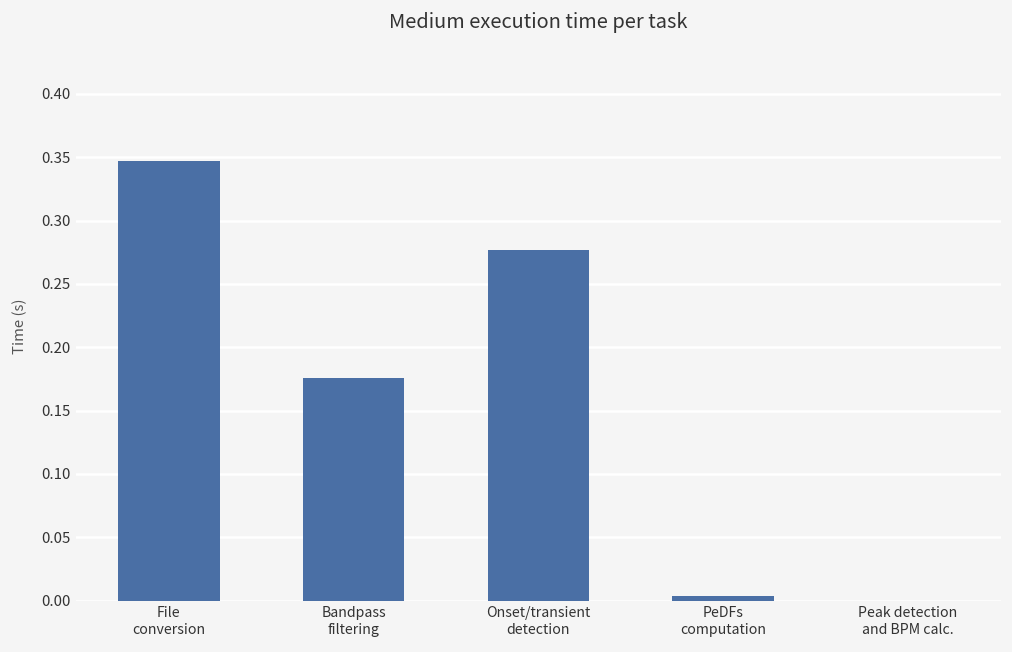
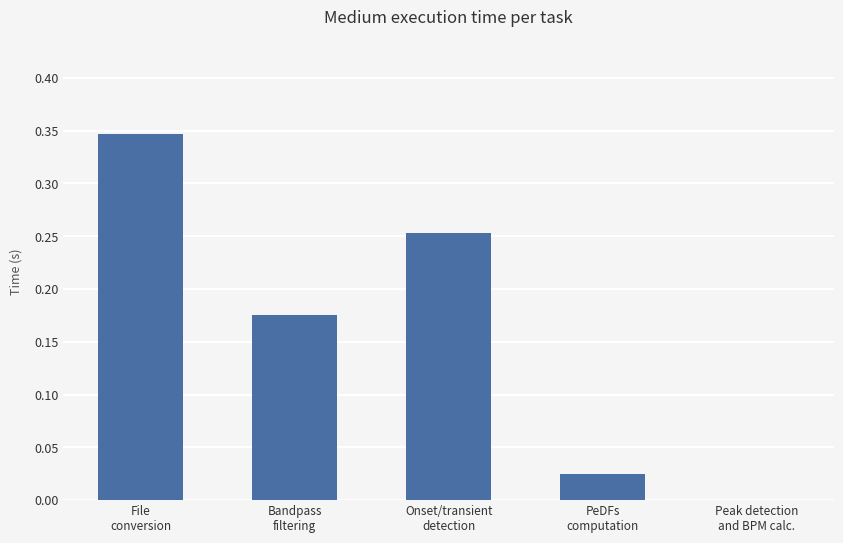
Onset/transient detection: 0.277 -> 0.253
PeDFs computation: 0.003 -> 0.024
